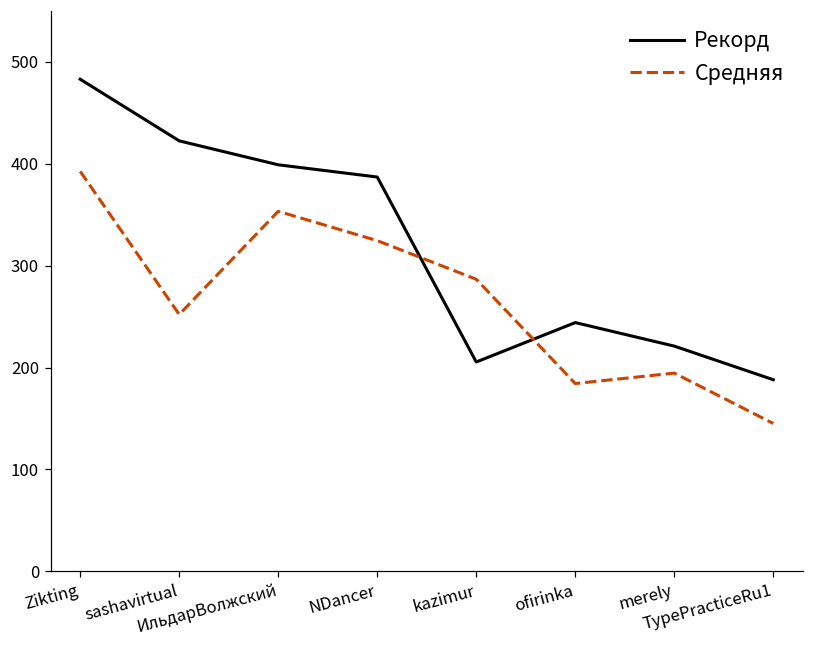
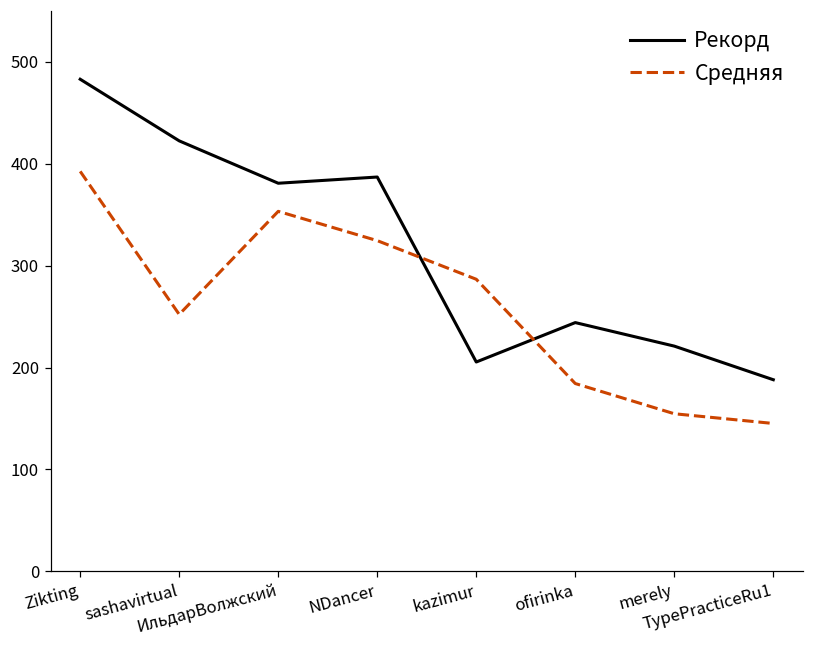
Рекорд, ИльдарВолжский: 400 -> 380
Средняя, merely: 190 -> 150
